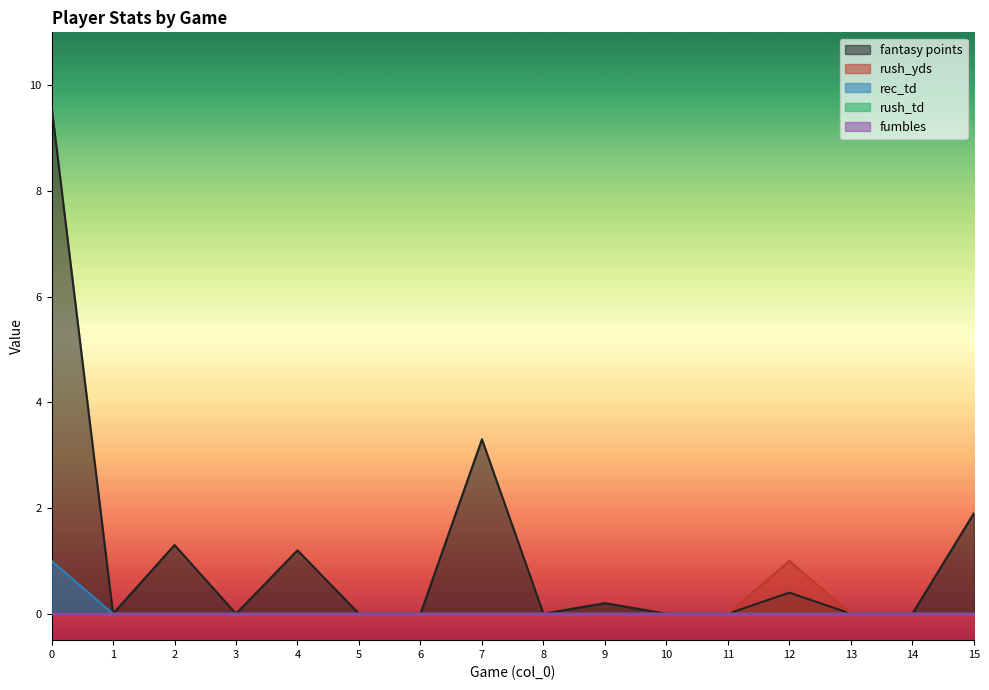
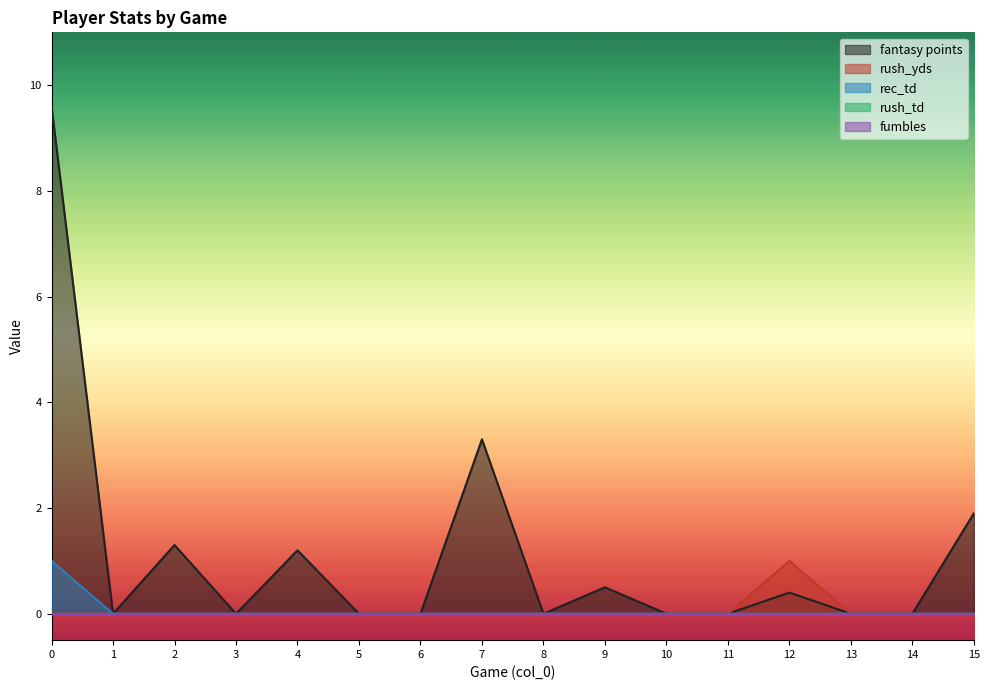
fantasy points, 9: 0.2 -> 0.5
